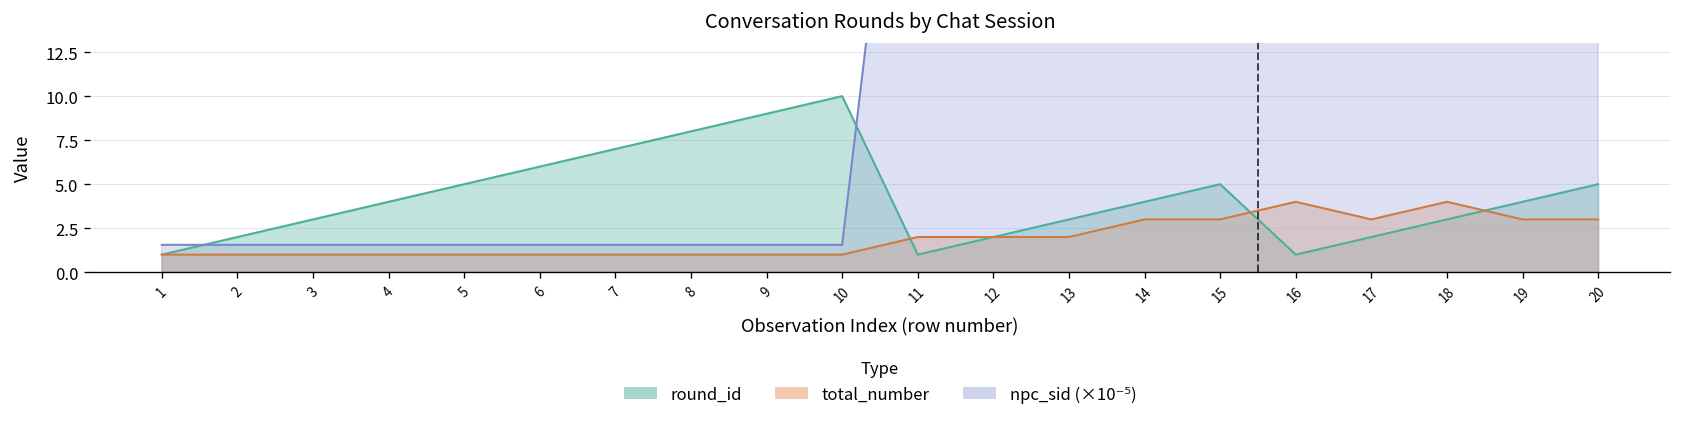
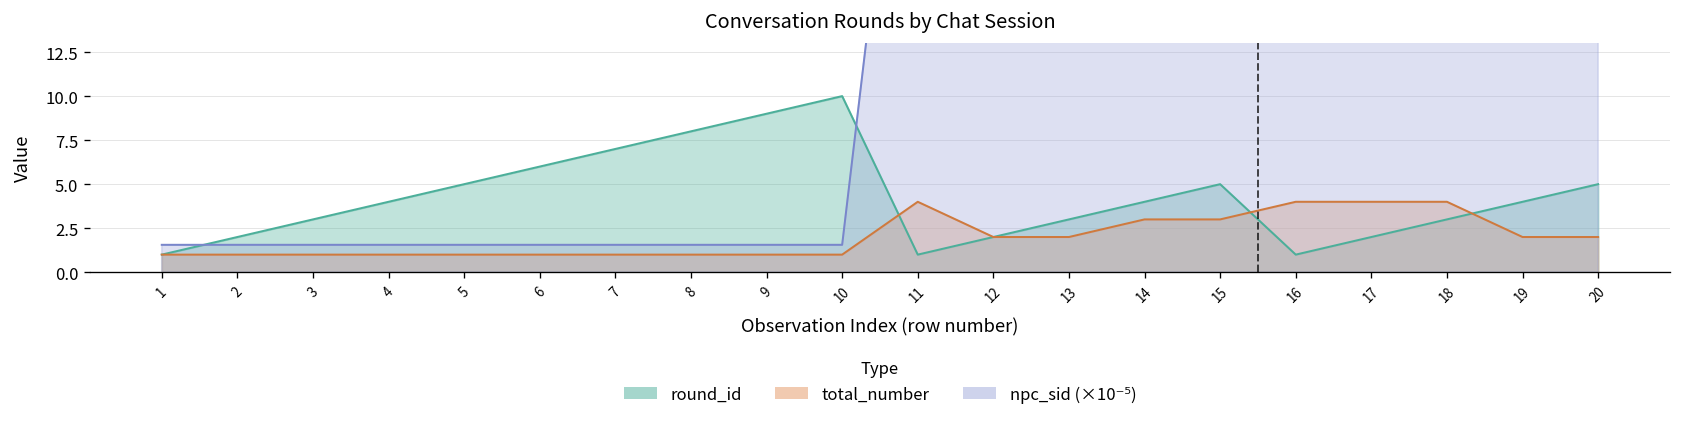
total_number, 11: 2 -> 4
total_number, 17: 3 -> 4
total_number, 19: 3 -> 2
total_number, 20: 3 -> 2
